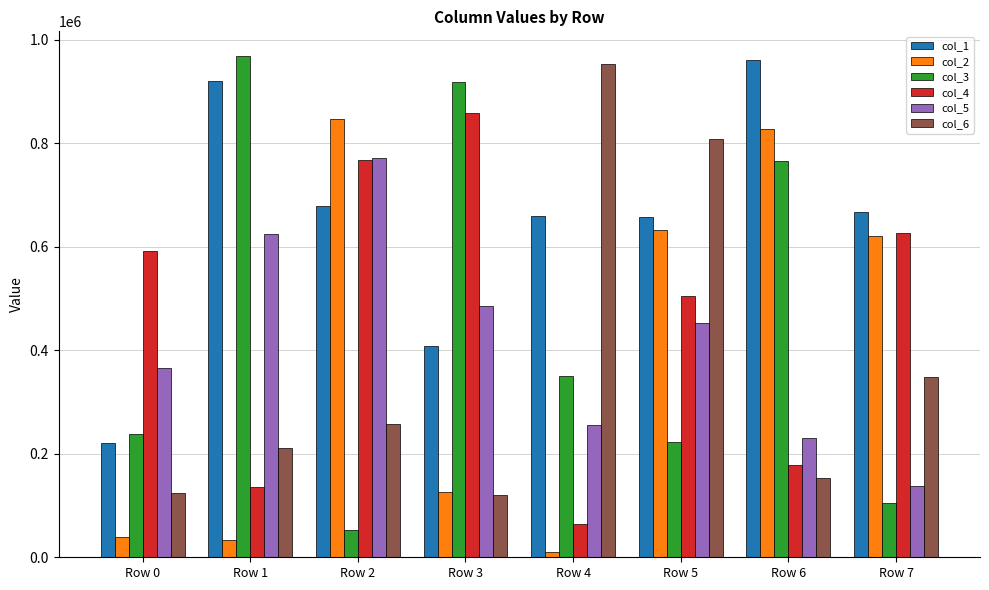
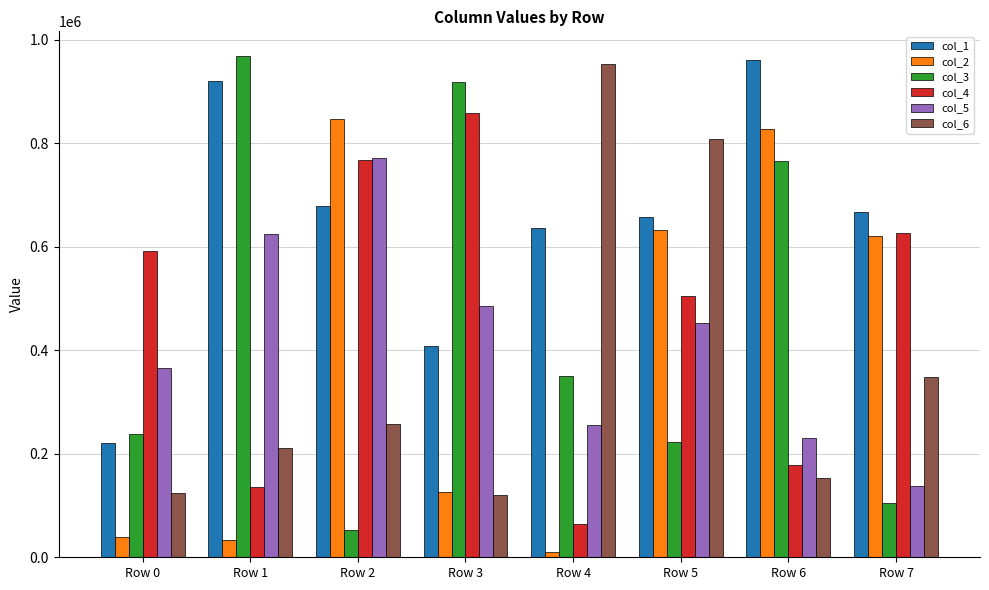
col_1, Row 4: 660000 -> 640000
